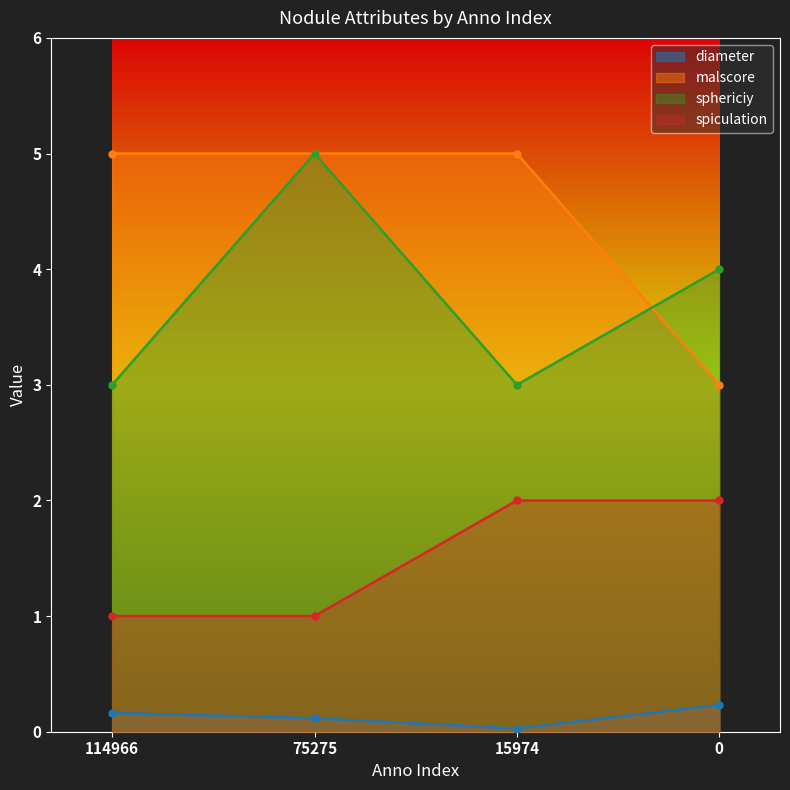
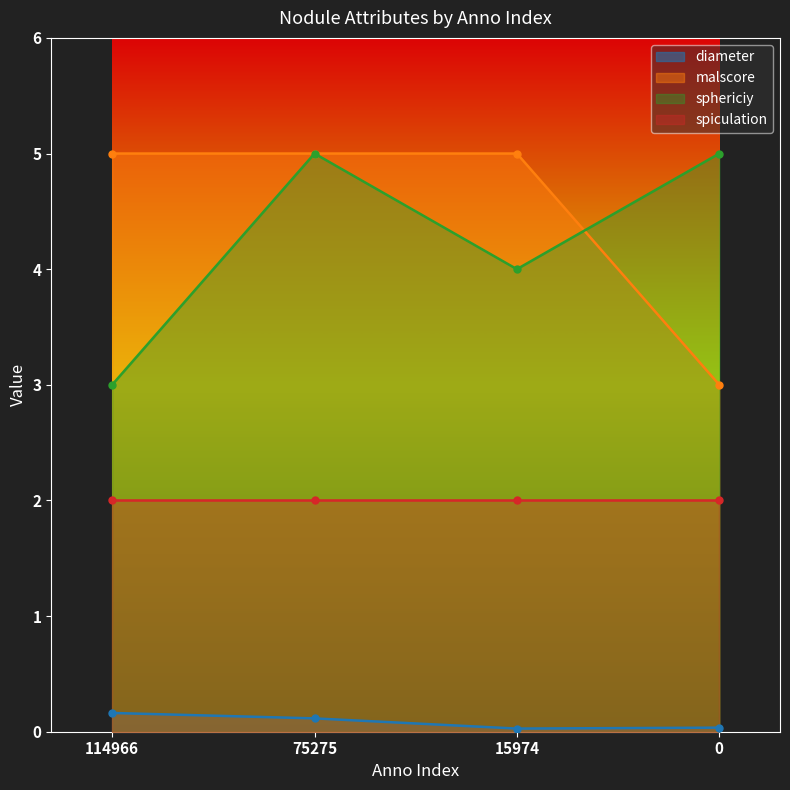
spiculation, 114966: 1 -> 2
spiculation, 75275: 1 -> 2
sphericiy, 15974: 3 -> 4
diameter, 0: 0.23 -> 0.04
sphericiy, 0: 4 -> 5
